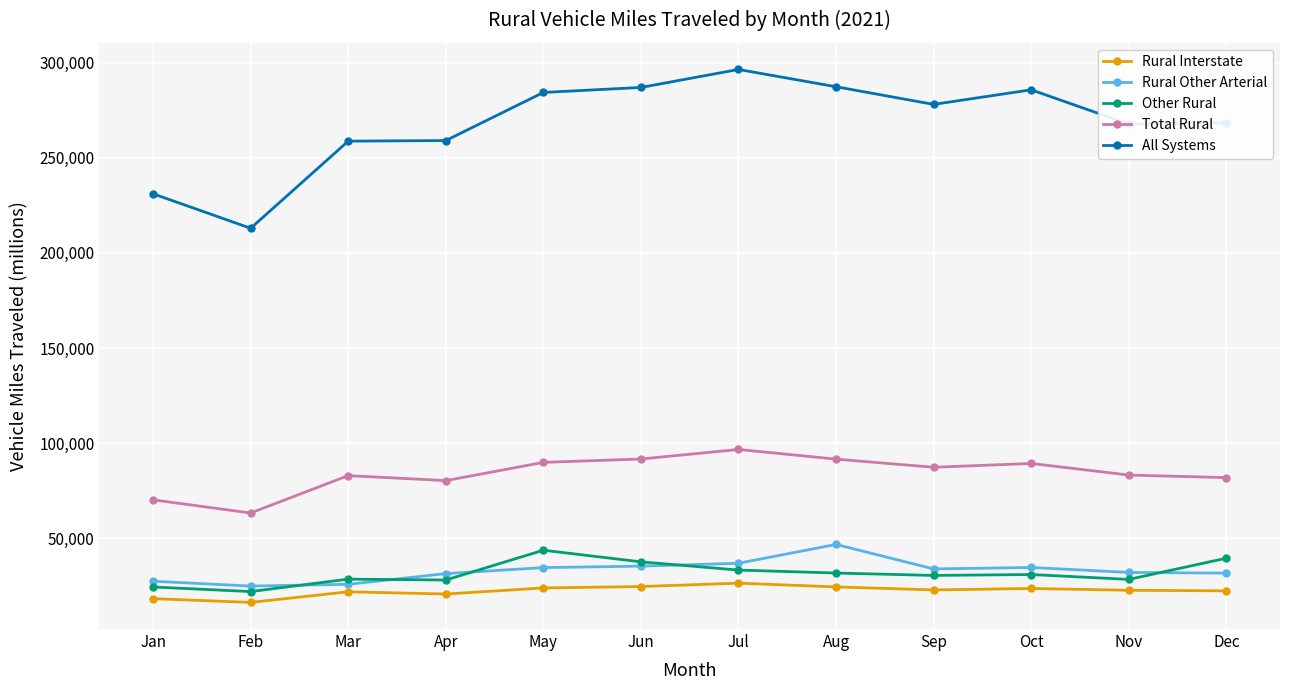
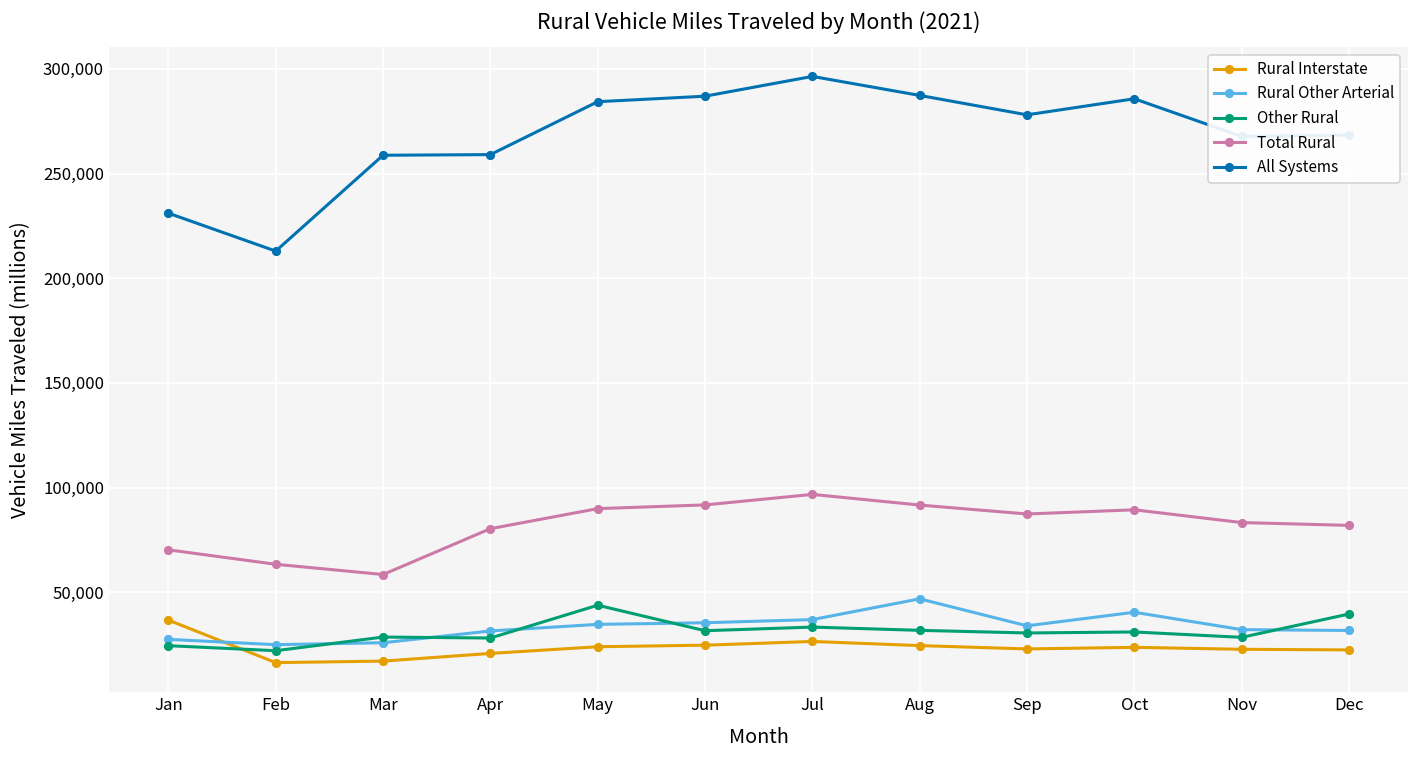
Rural Interstate, Jan: 18,000 -> 37,000
Rural Interstate, Mar: 22,000 -> 17,000
Total Rural, Mar: 83,000 -> 58,000
Other Rural, Jun: 38,000 -> 32,000
Rural Other Arterial, Oct: 35,000 -> 40,000
